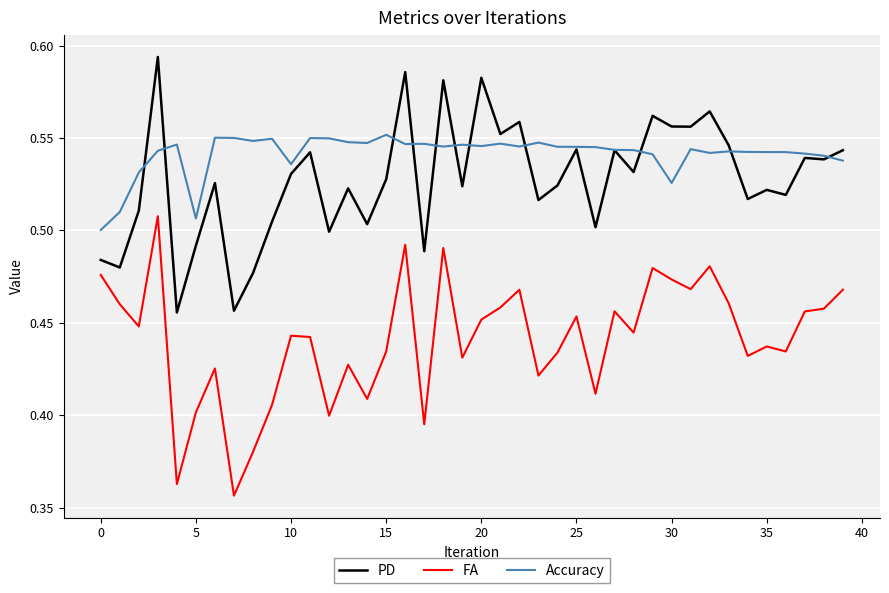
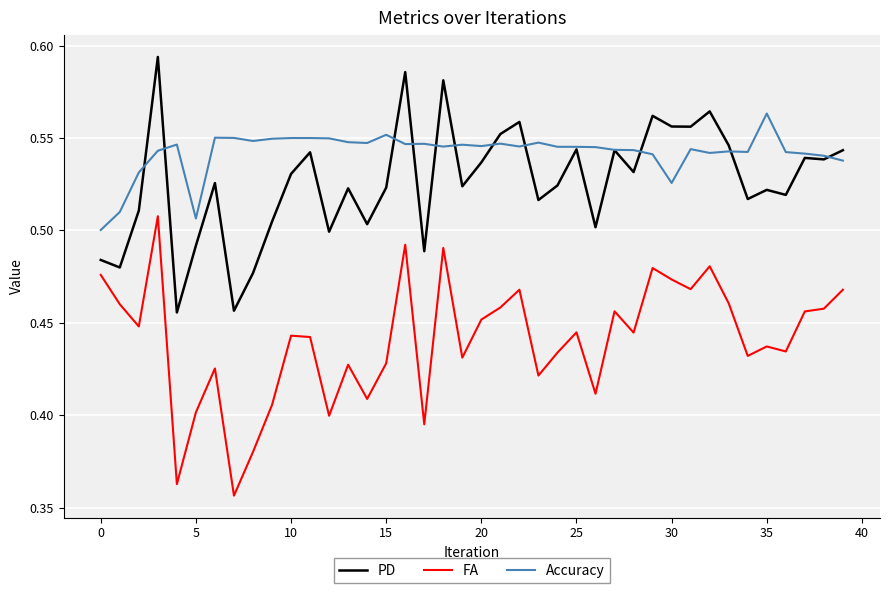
Accuracy, 10: 0.536 -> 0.550
PD, 15: 0.528 -> 0.523
FA, 15: 0.434 -> 0.428
PD, 20: 0.583 -> 0.537
FA, 25: 0.453 -> 0.445
Accuracy, 35: 0.542 -> 0.563
